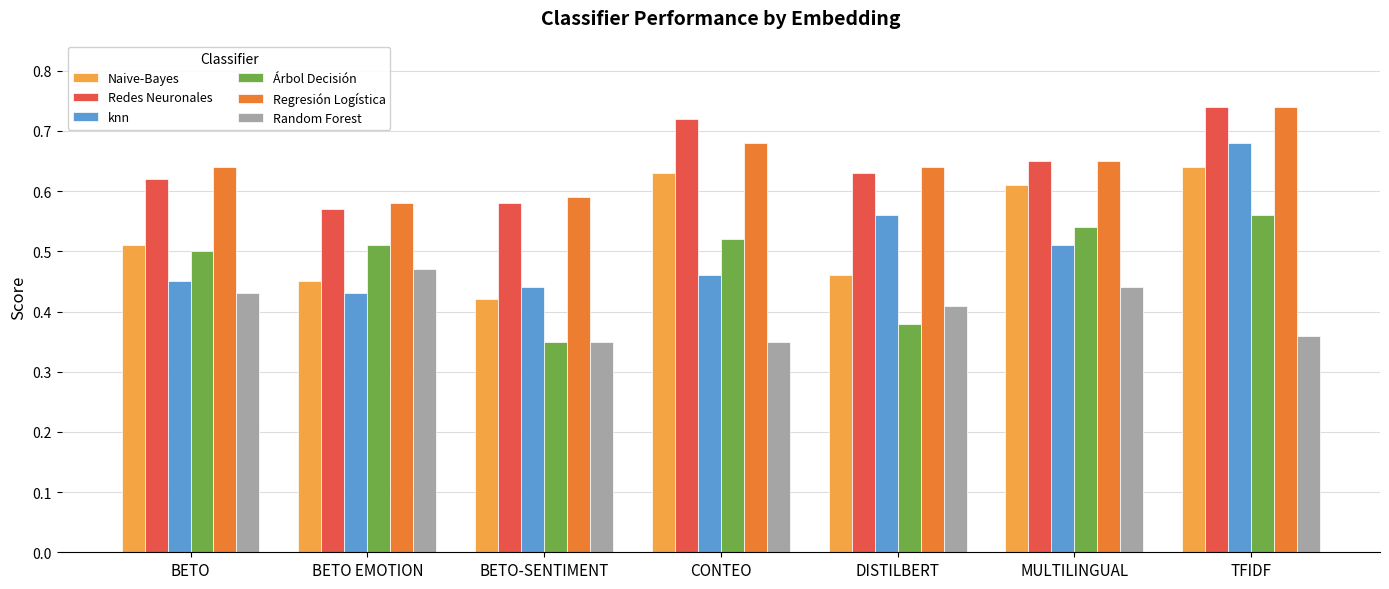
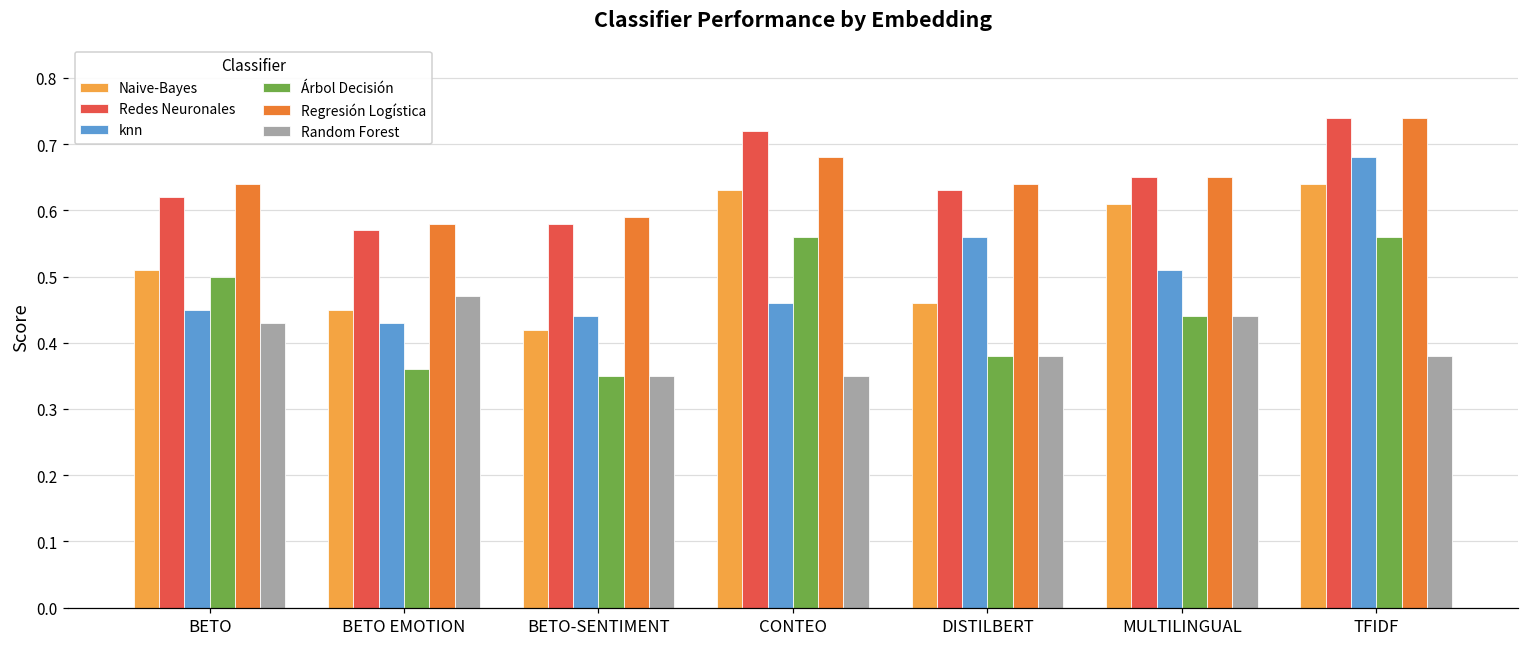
Árbol Decisión, BETO EMOTION: 0.51 -> 0.36
Árbol Decisión, CONTEO: 0.52 -> 0.56
Random Forest, DISTILBERT: 0.41 -> 0.38
Árbol Decisión, MULTILINGUAL: 0.54 -> 0.44
Random Forest, TFIDF: 0.36 -> 0.38
